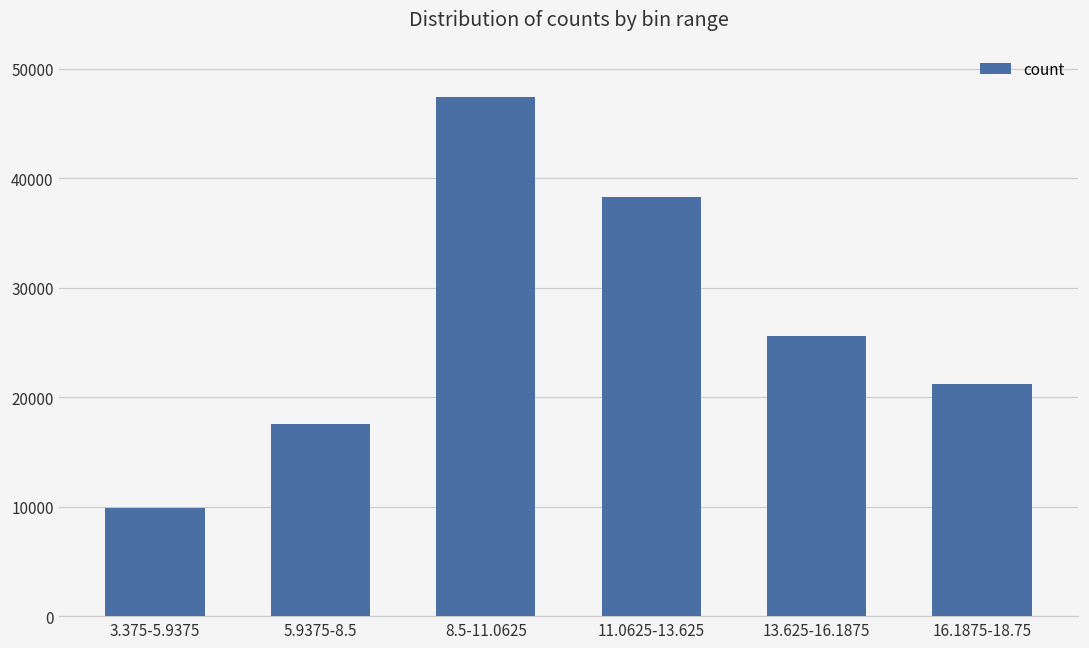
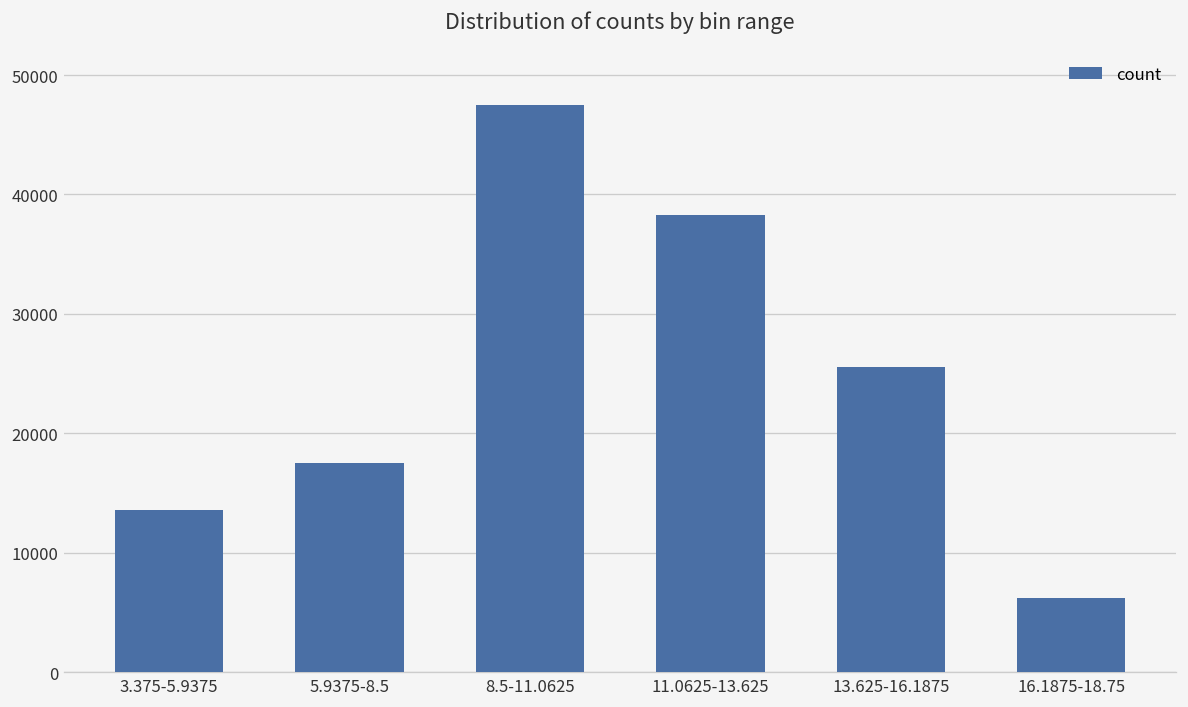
3.375-5.9375: 10000 -> 14000
16.1875-18.75: 21000 -> 6000
